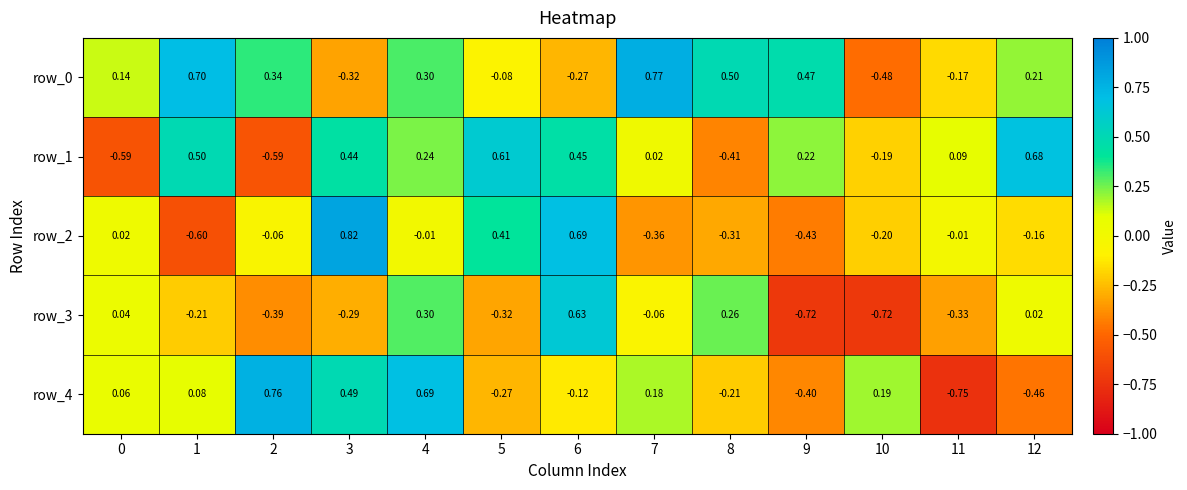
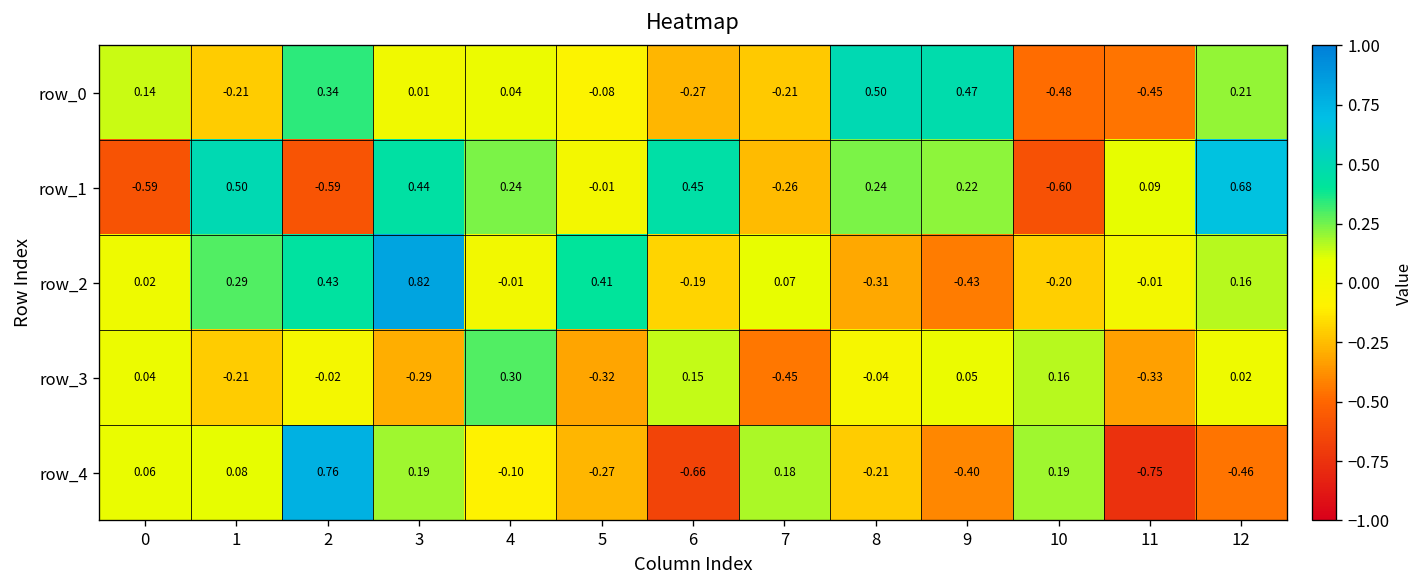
row_0, 1: 0.70 -> -0.21
row_0, 3: -0.32 -> 0.01
row_0, 4: 0.30 -> 0.04
row_0, 7: 0.77 -> -0.21
row_0, 11: -0.17 -> -0.45
row_1, 5: 0.61 -> -0.01
row_1, 7: 0.02 -> -0.26
row_1, 8: -0.41 -> 0.24
row_1, 10: -0.19 -> -0.60
row_2, 1: -0.60 -> 0.29
row_2, 2: -0.06 -> 0.43
row_2, 6: 0.69 -> -0.19
row_2, 7: -0.36 -> 0.07
row_2, 12: -0.16 -> 0.16
row_3, 2: -0.39 -> -0.02
row_3, 6: 0.63 -> 0.15
row_3, 7: -0.06 -> -0.45
row_3, 8: 0.26 -> -0.04
row_3, 9: -0.72 -> 0.05
row_3, 10: -0.72 -> 0.16
row_4, 3: 0.49 -> 0.19
row_4, 4: 0.69 -> -0.10
row_4, 6: -0.12 -> -0.66
